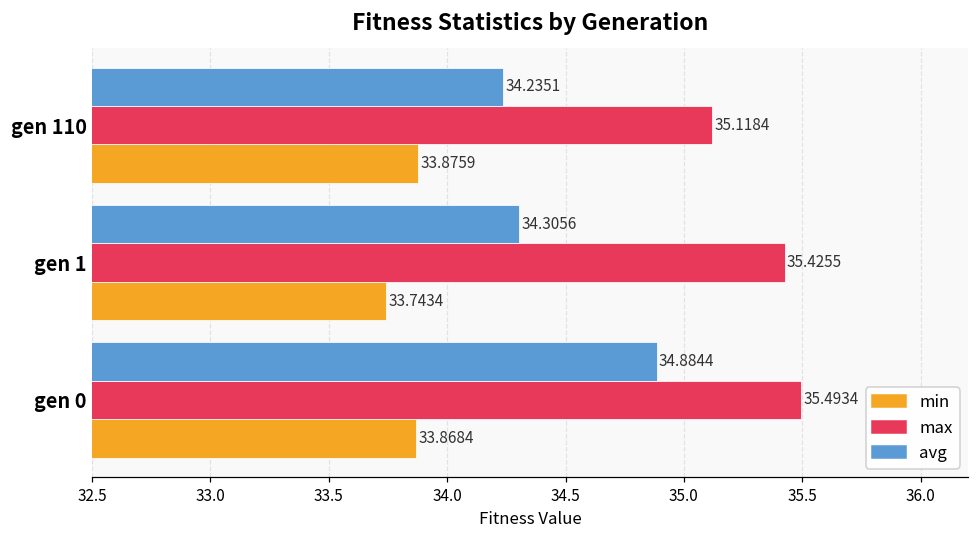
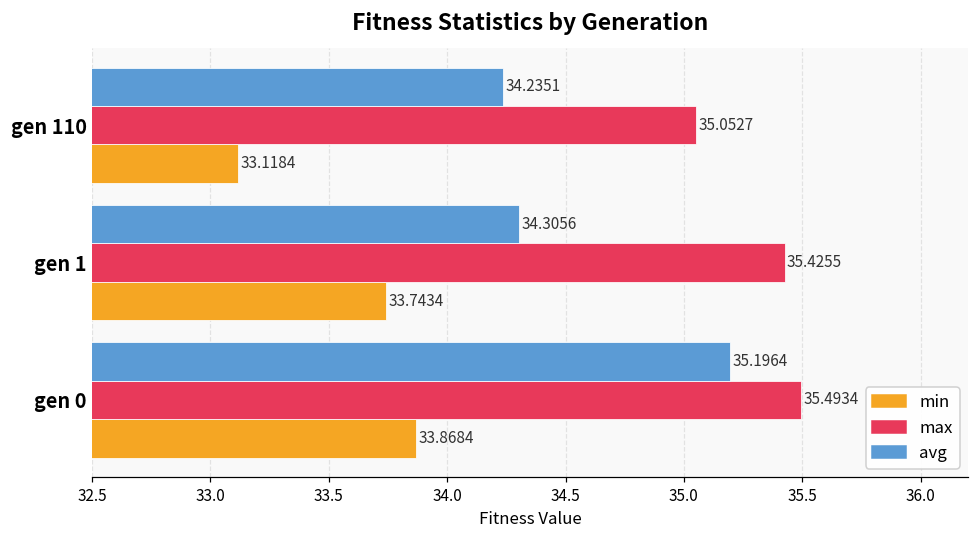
max, gen 110: 35.1184 -> 35.0527
min, gen 110: 33.8759 -> 33.1184
avg, gen 0: 34.8844 -> 35.1964
